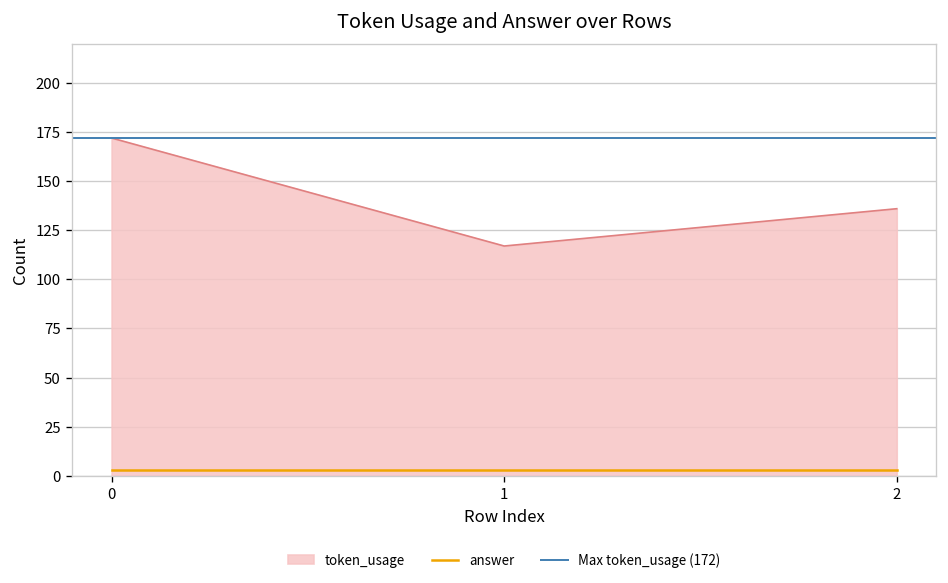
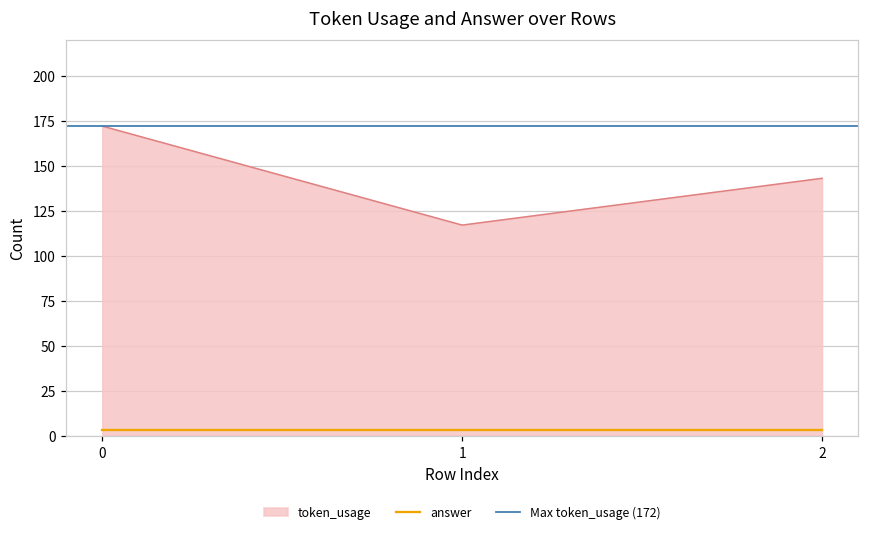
token_usage, 2: 136 -> 143
